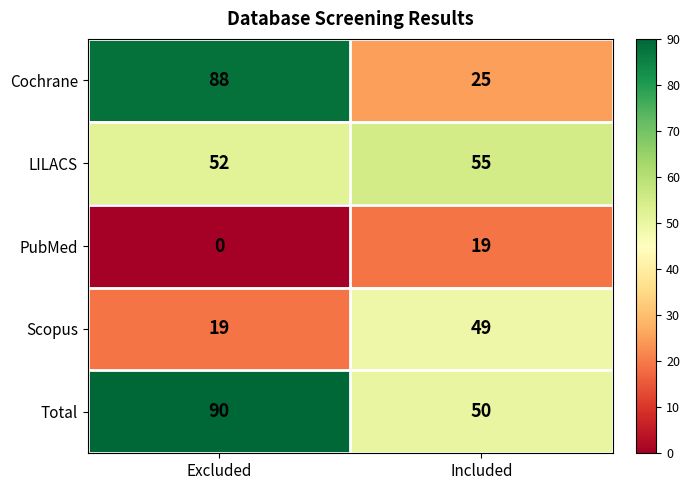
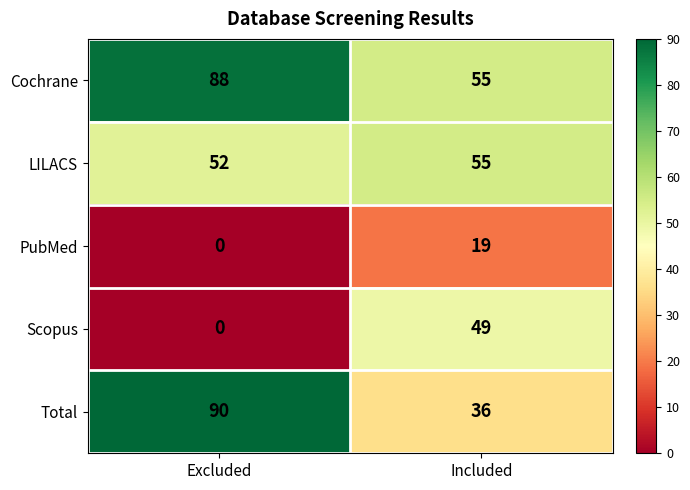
Cochrane, Included: 25 -> 55
Scopus, Excluded: 19 -> 0
Total, Included: 50 -> 36
